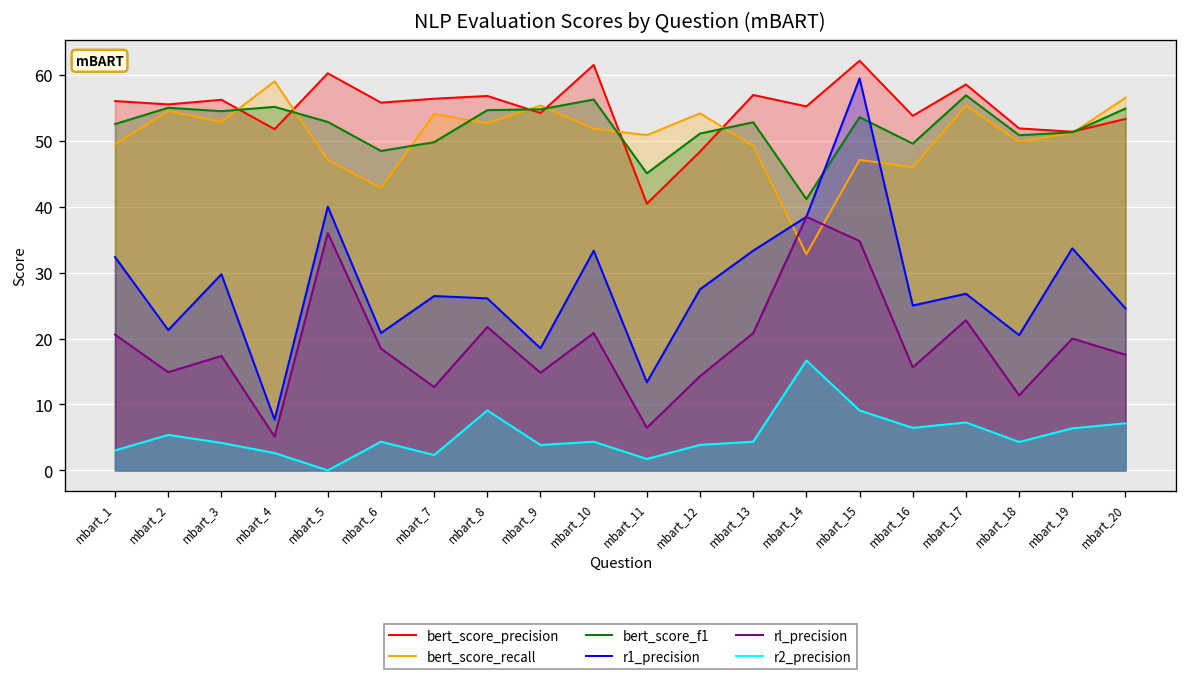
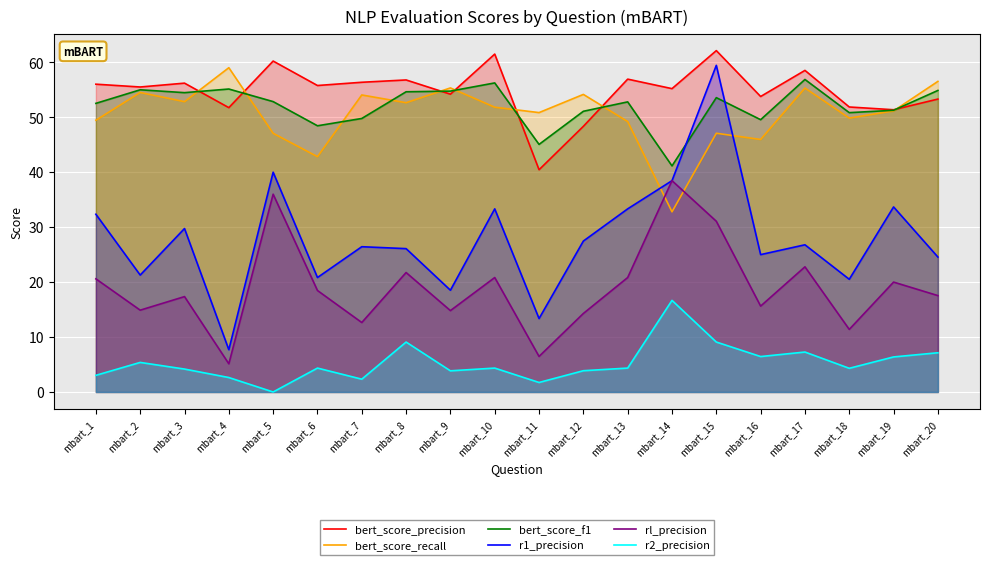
rl_precision, mbart_15: 35 -> 31
